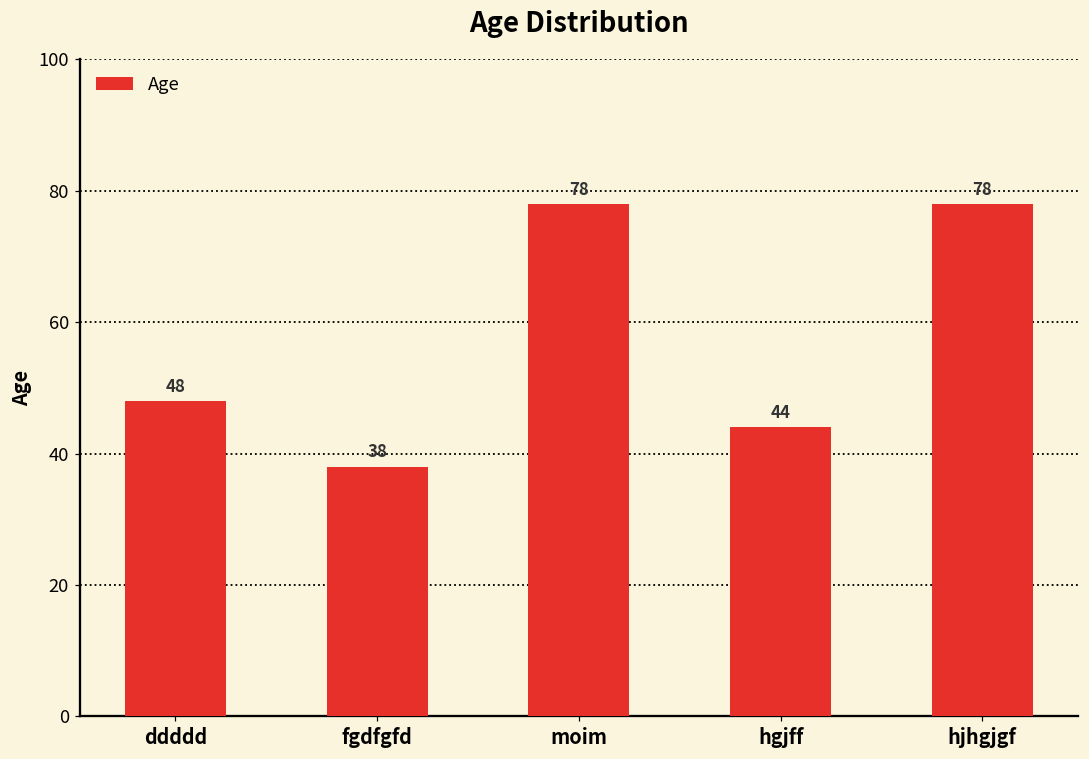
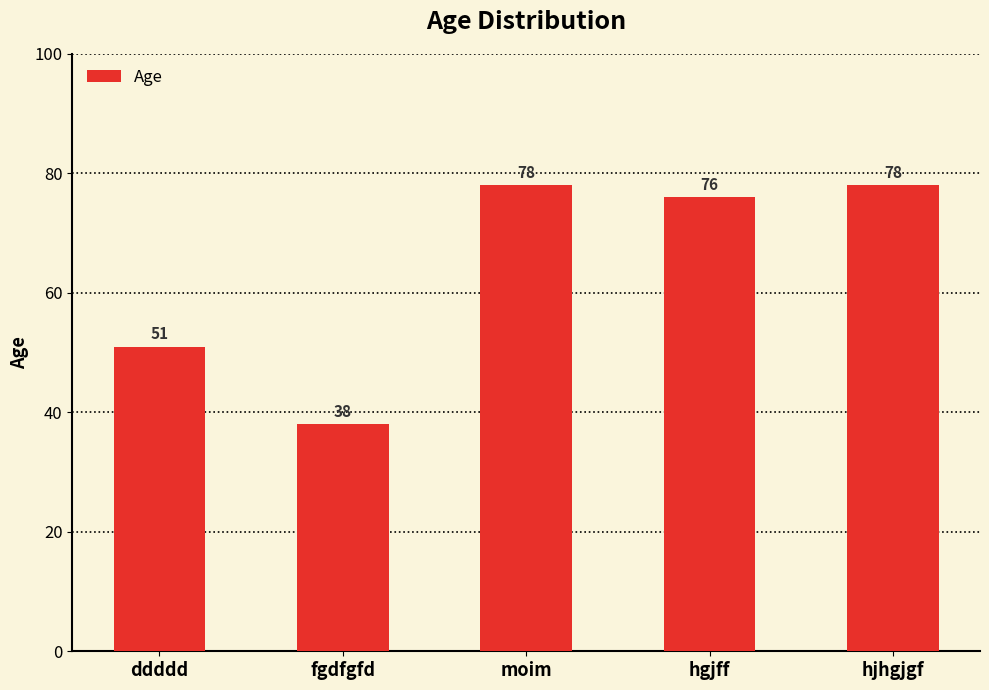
ddddd: 48 -> 51
hgjff: 44 -> 76
